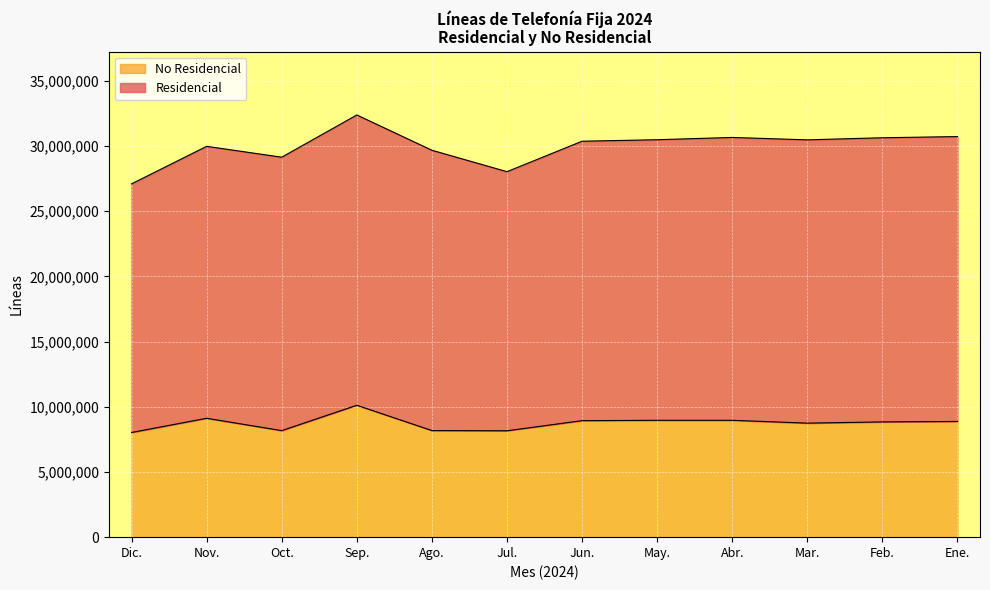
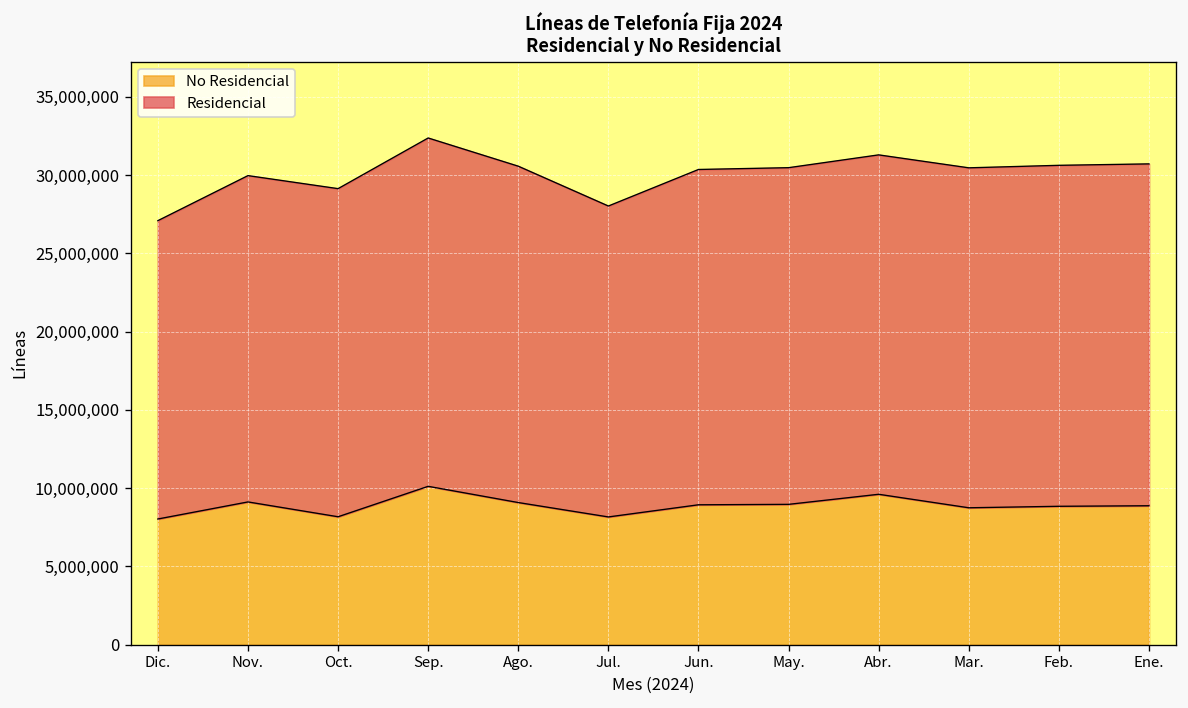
No Residencial, Ago.: 8,200,000 -> 9,100,000
No Residencial, Abr.: 9,000,000 -> 9,600,000
